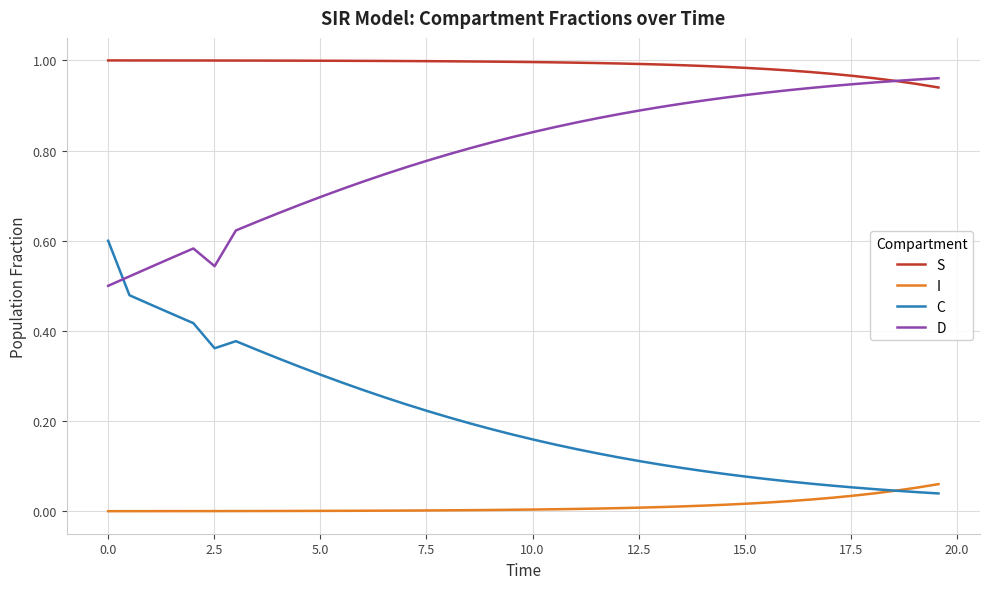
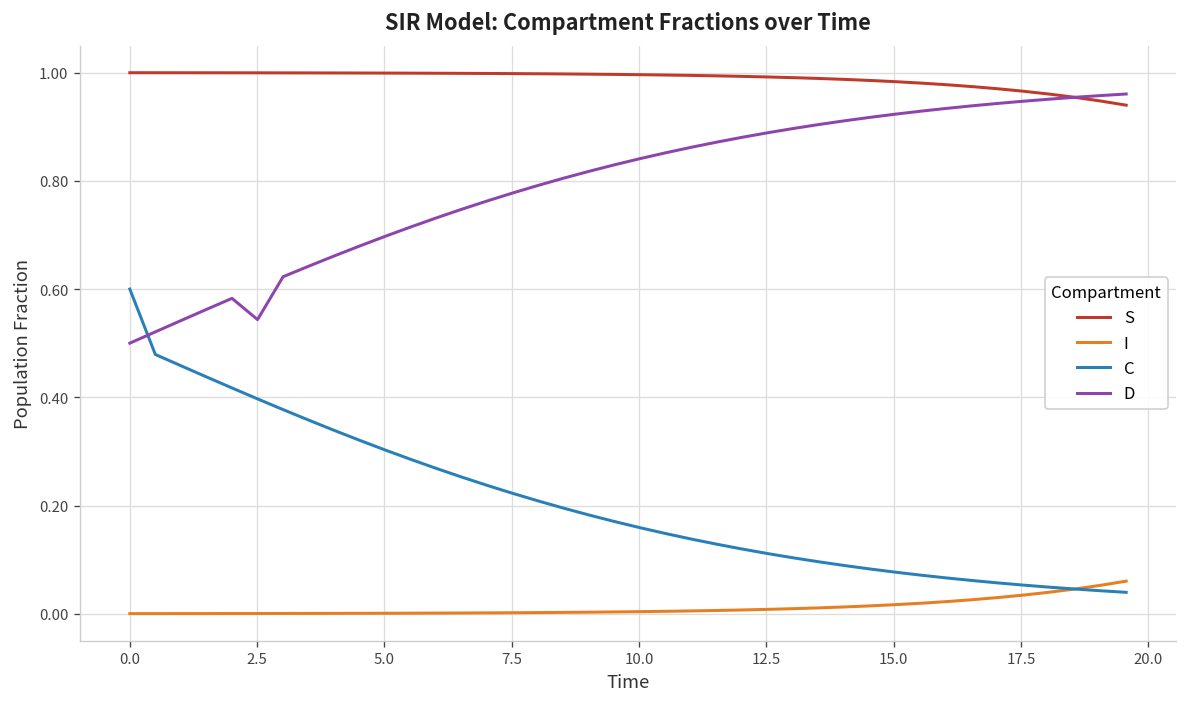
C, 2.5: 0.36 -> 0.40
